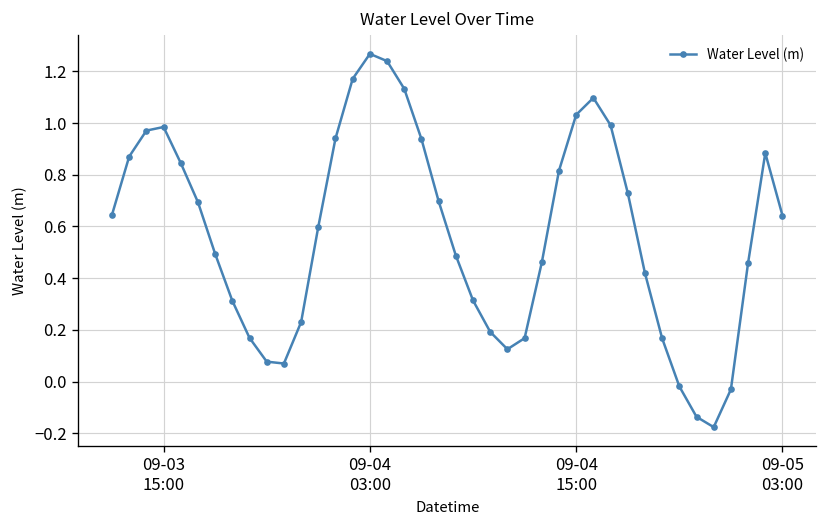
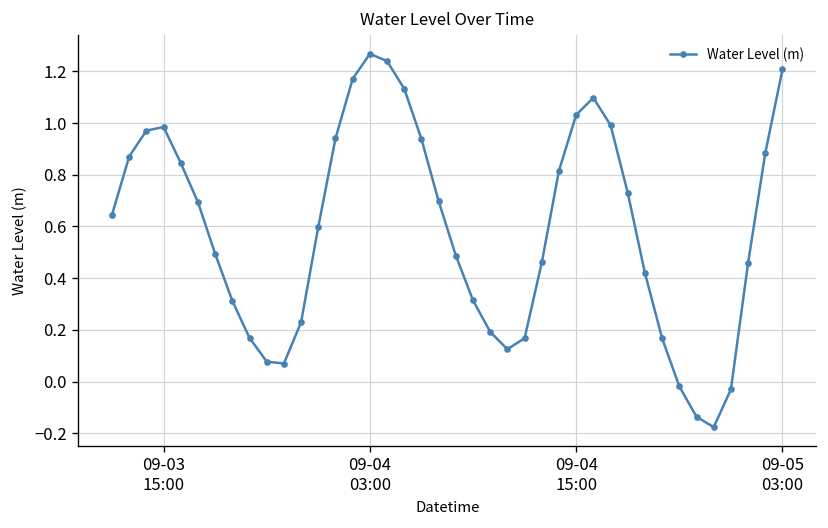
09-05 03:00: 0.64 -> 1.21
